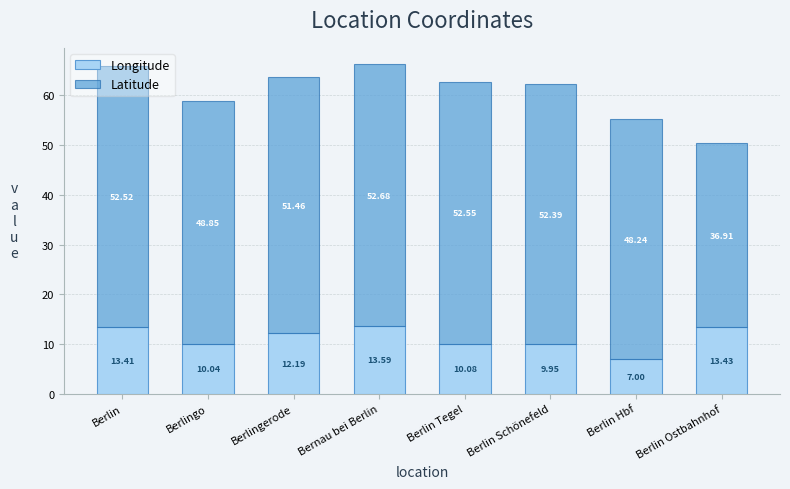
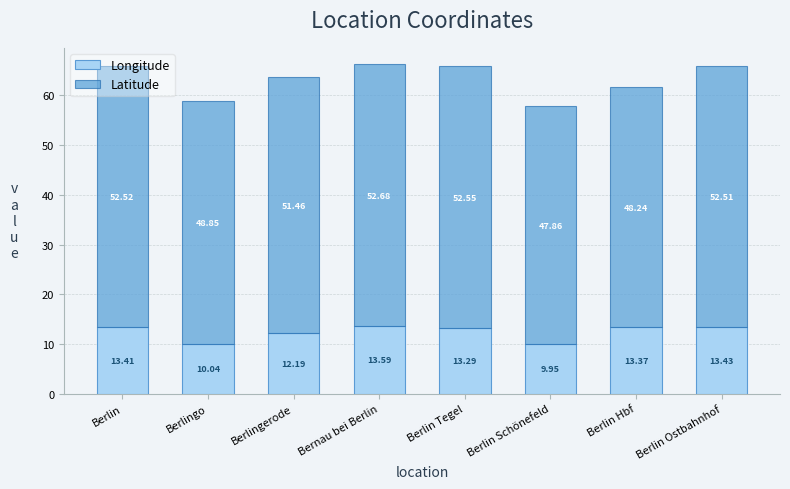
Longitude, Berlin Tegel: 10.08 -> 13.29
Latitude, Berlin Schönefeld: 52.39 -> 47.86
Longitude, Berlin Hbf: 7.00 -> 13.37
Latitude, Berlin Ostbahnhof: 36.91 -> 52.51
